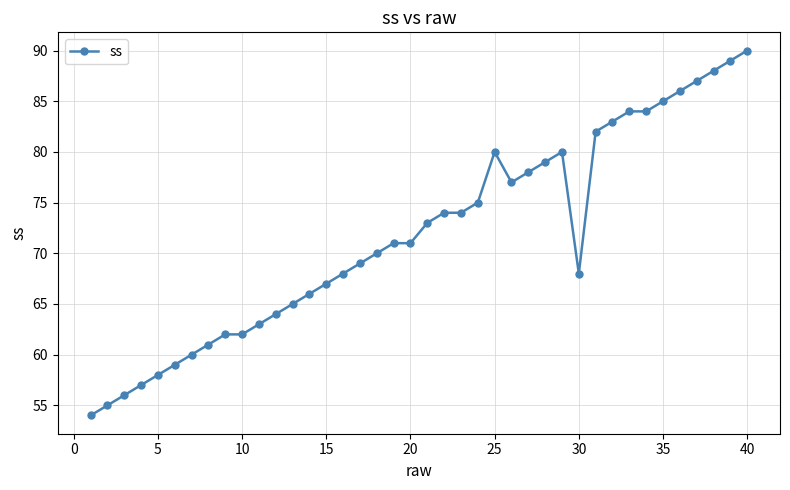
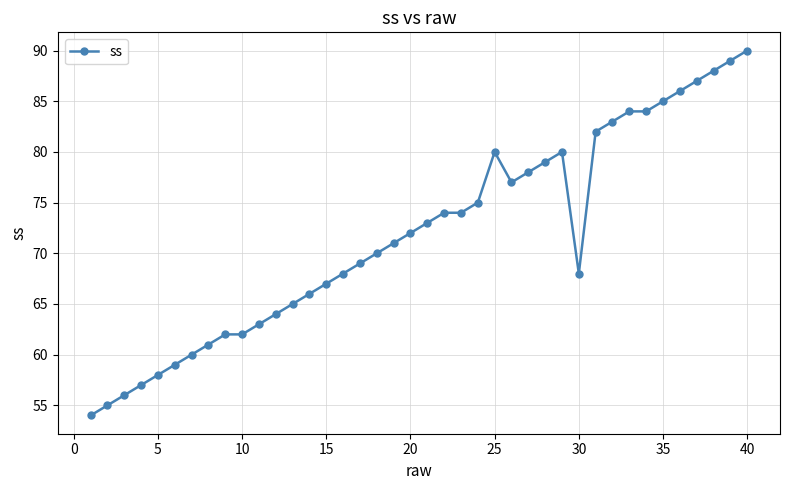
20: 71 -> 72
